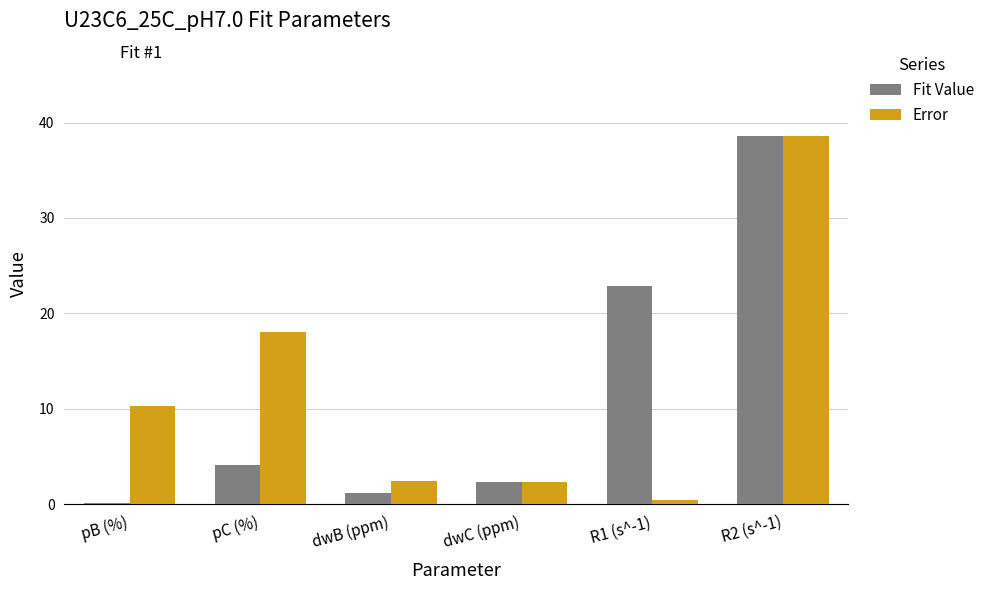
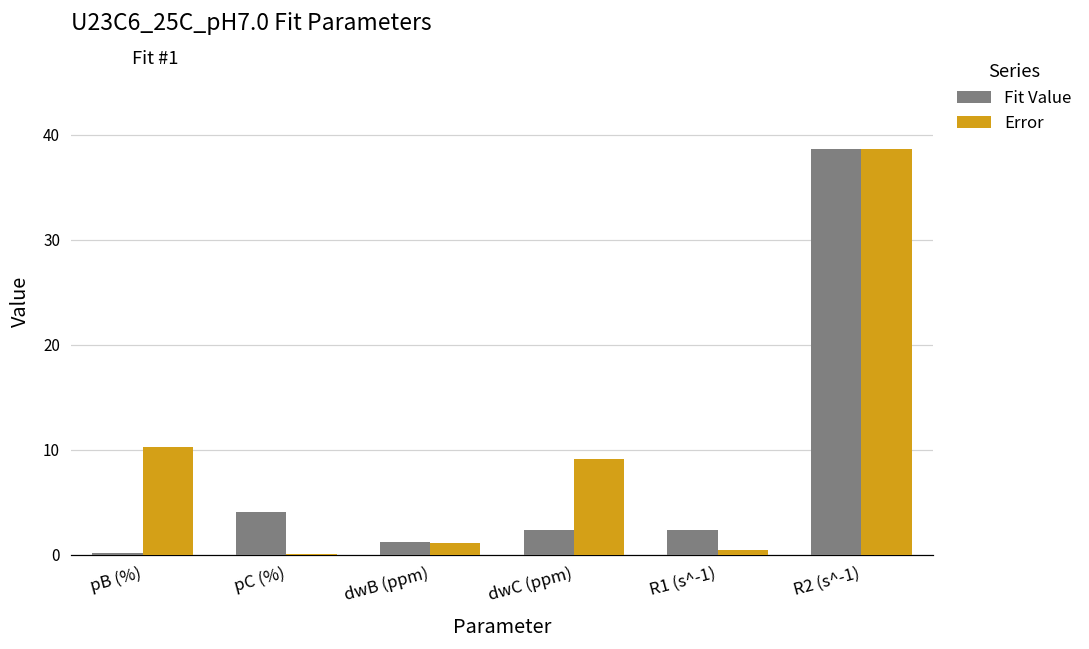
Error, pC (%): 18 -> 0
Error, dwB (ppm): 2 -> 1
Error, dwC (ppm): 2 -> 9
Fit Value, R1 (s^-1): 23 -> 2
